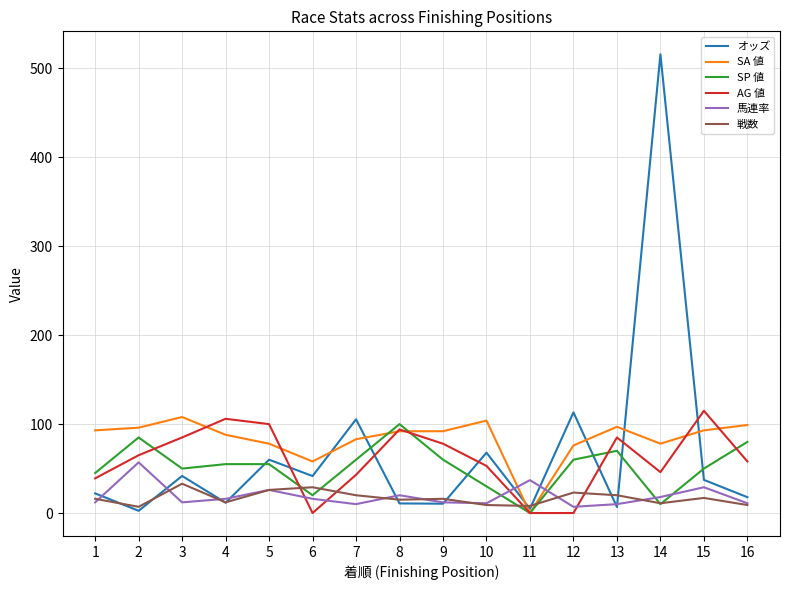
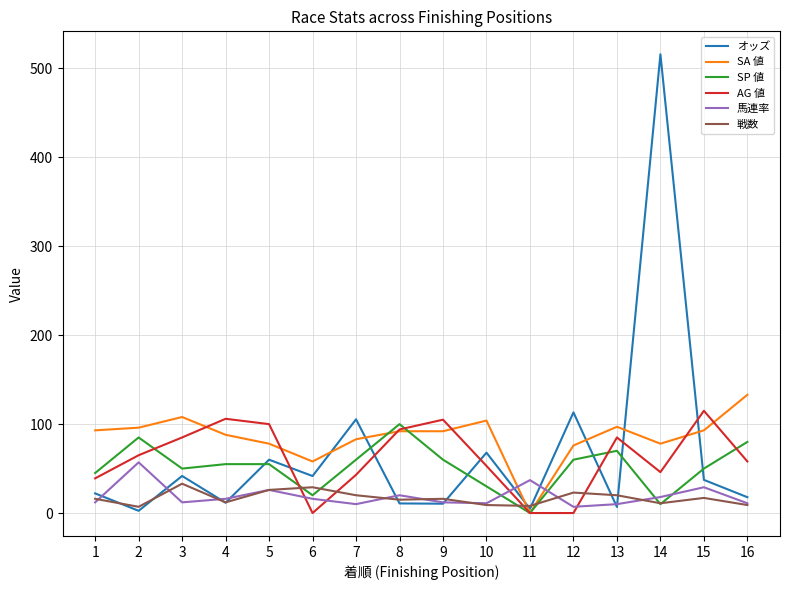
AG 値, 9: 80 -> 110
SA 値, 16: 100 -> 130
